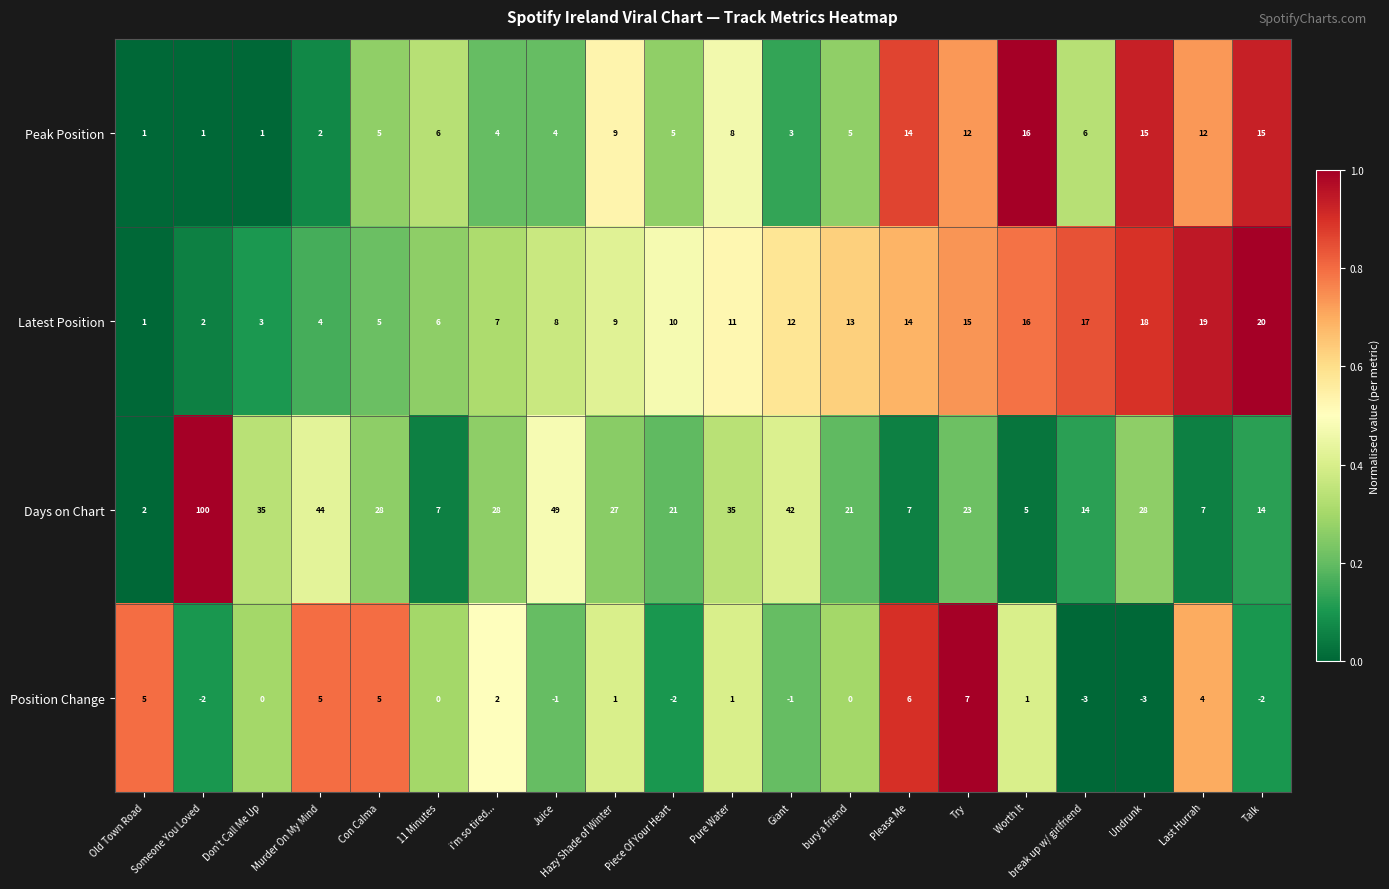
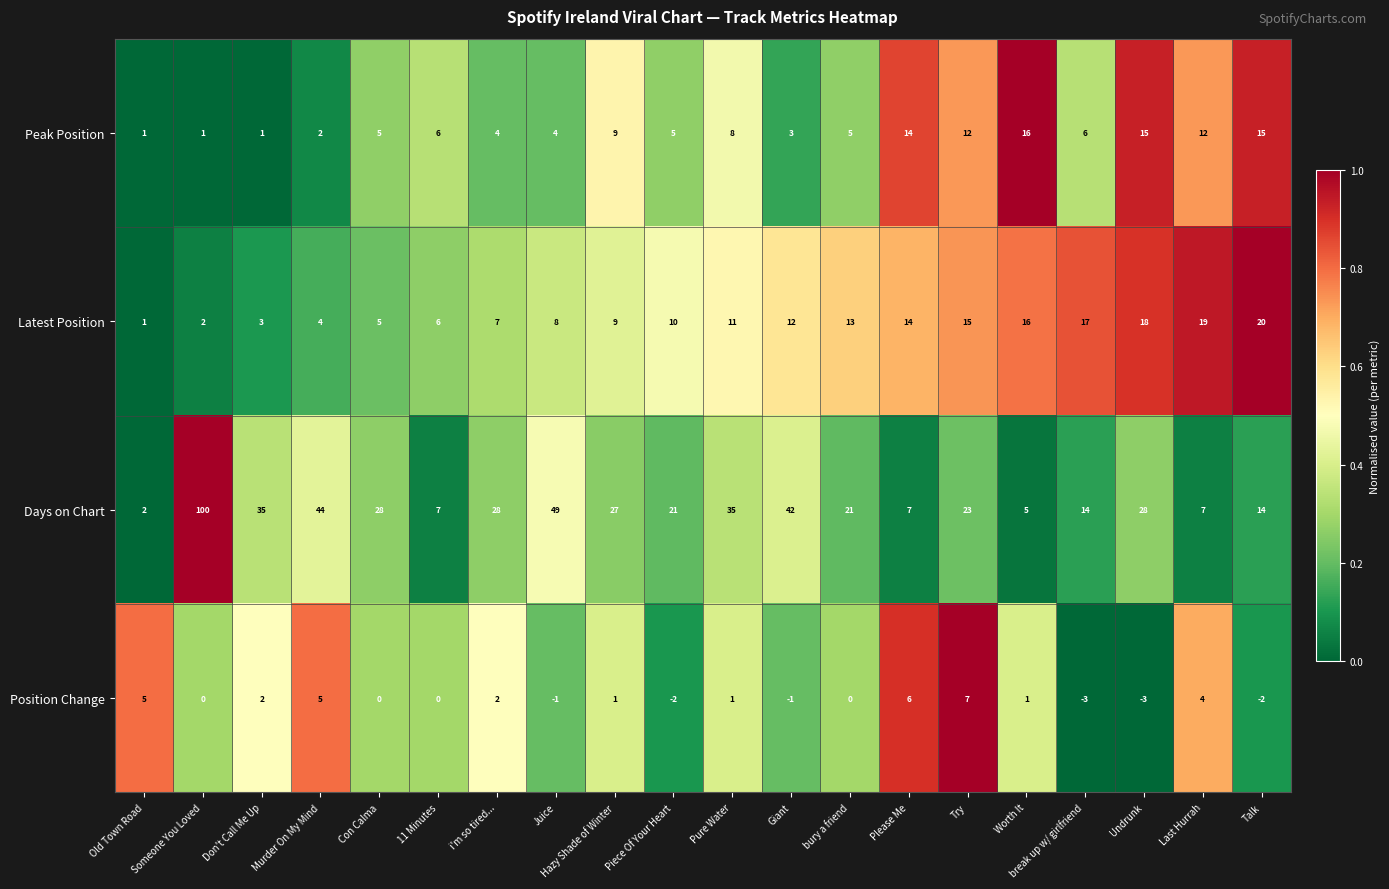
Position Change, Someone You Loved: -2 -> 0
Position Change, Don't Call Me Up: 0 -> 2
Position Change, Con Calma: 5 -> 0
